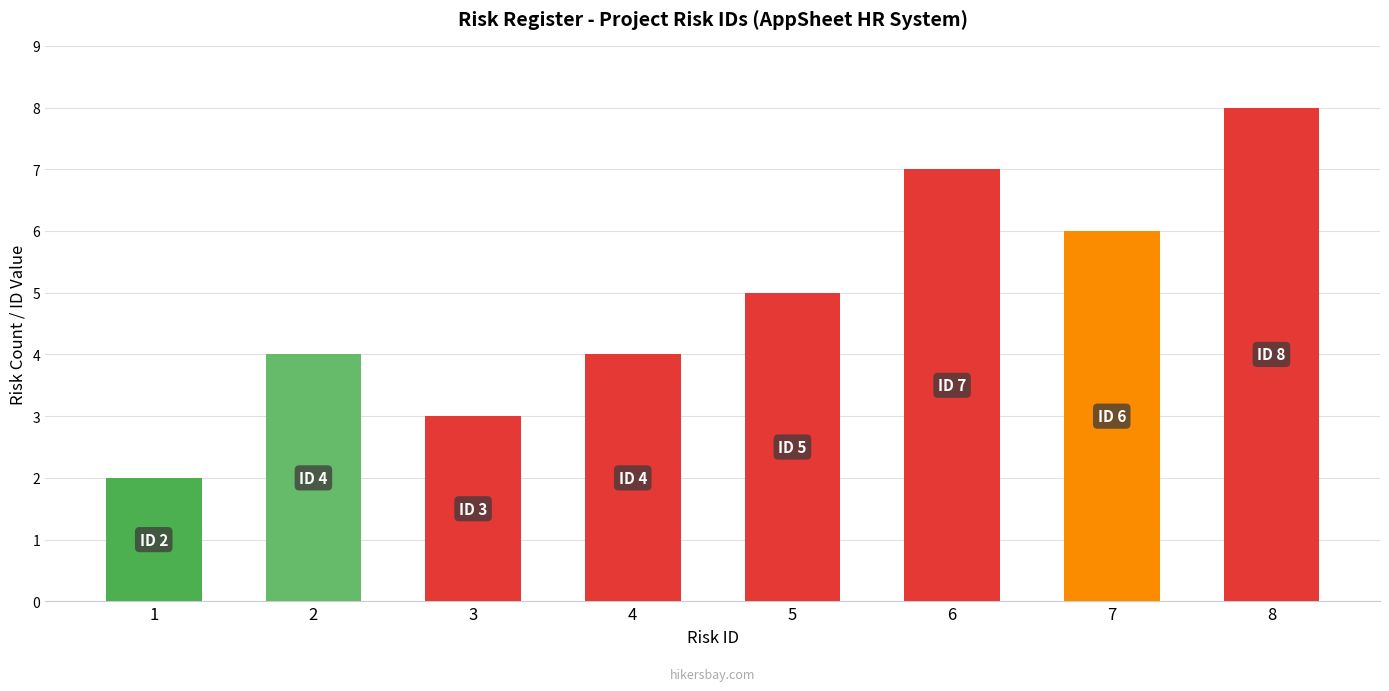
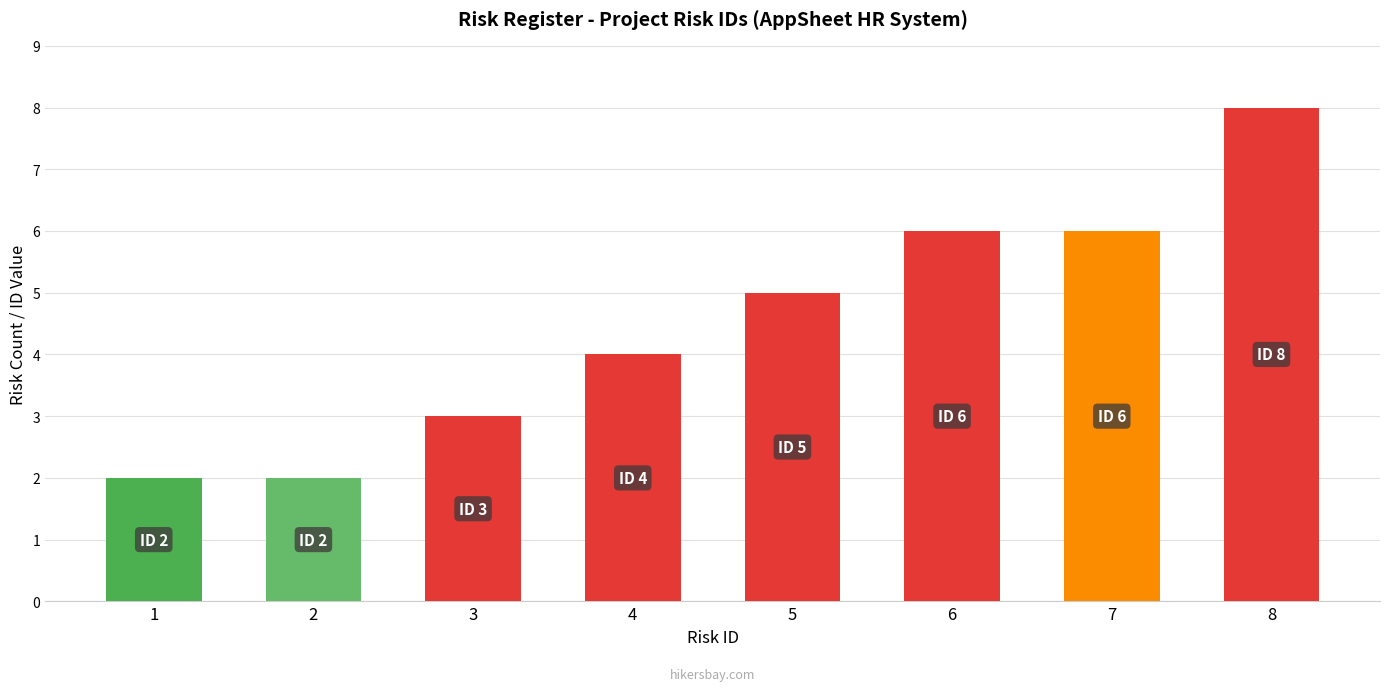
2: 4 -> 2
6: 7 -> 6
